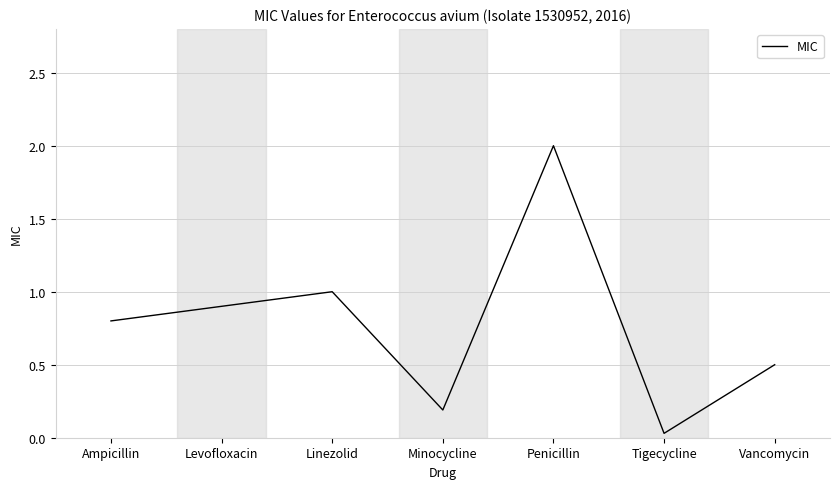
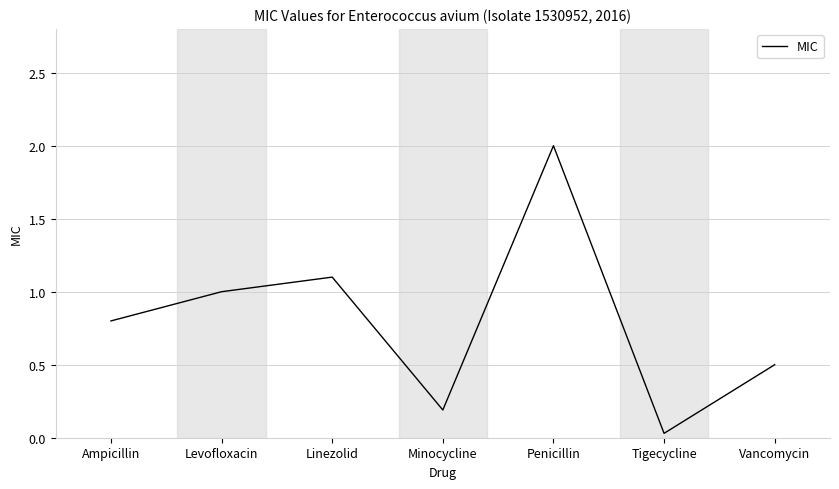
Levofloxacin: 0.9 -> 1.0
Linezolid: 1.0 -> 1.1
